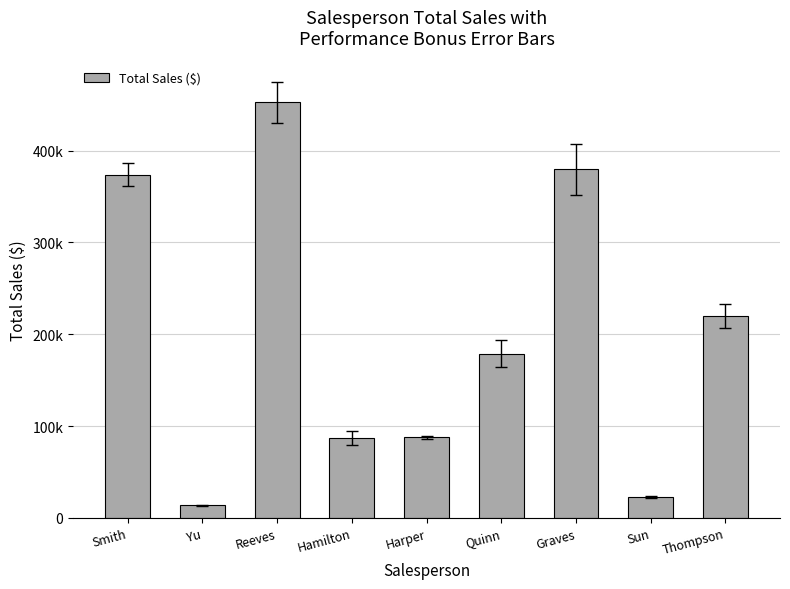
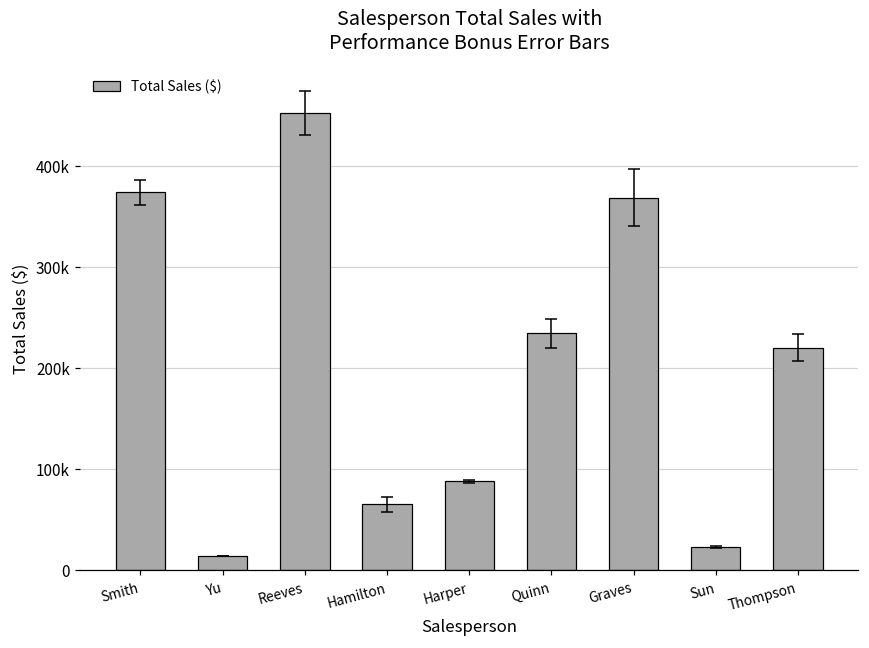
Total Sales ($), Hamilton: 90000 -> 60000
Total Sales ($), Quinn: 180000 -> 230000
Total Sales ($), Graves: 380000 -> 370000
